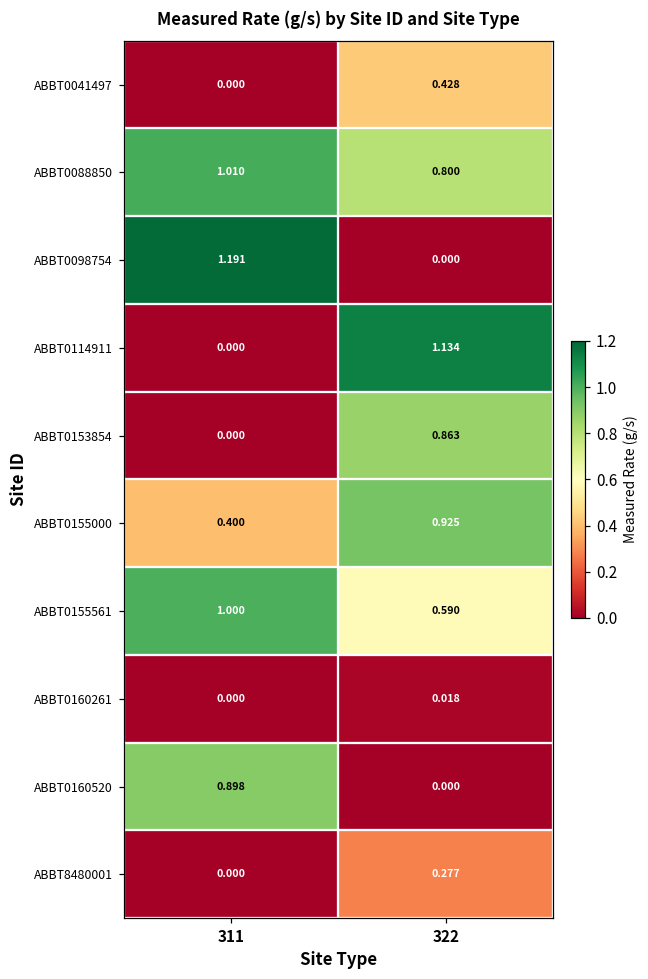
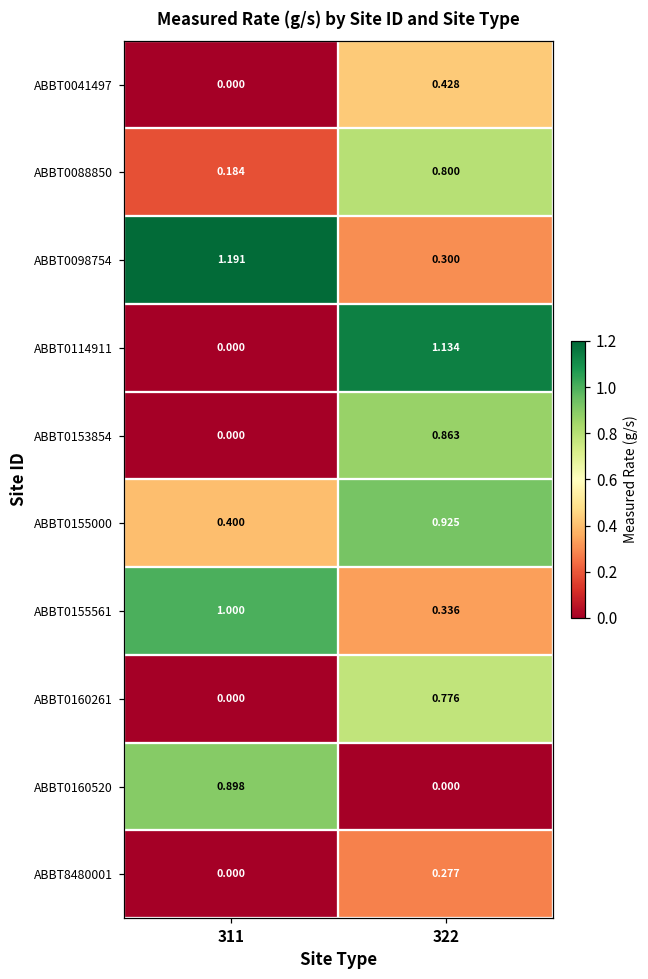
ABBT0088850, 311: 1.010 -> 0.184
ABBT0098754, 322: 0.000 -> 0.300
ABBT0155561, 322: 0.590 -> 0.336
ABBT0160261, 322: 0.018 -> 0.776
